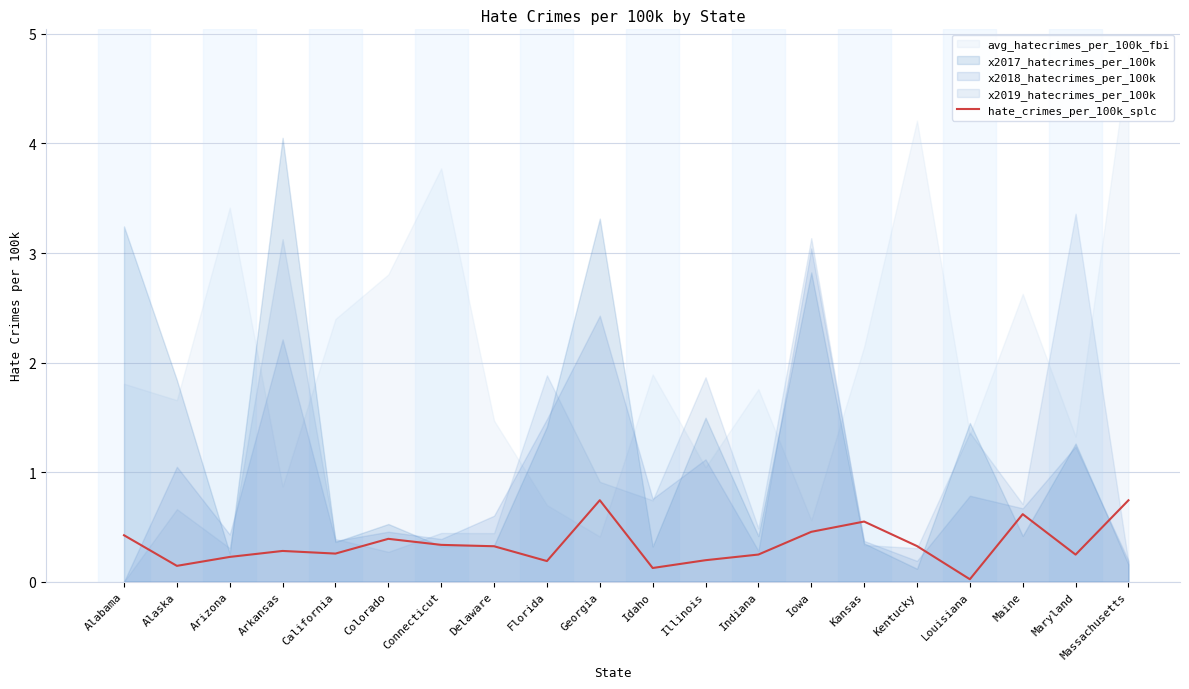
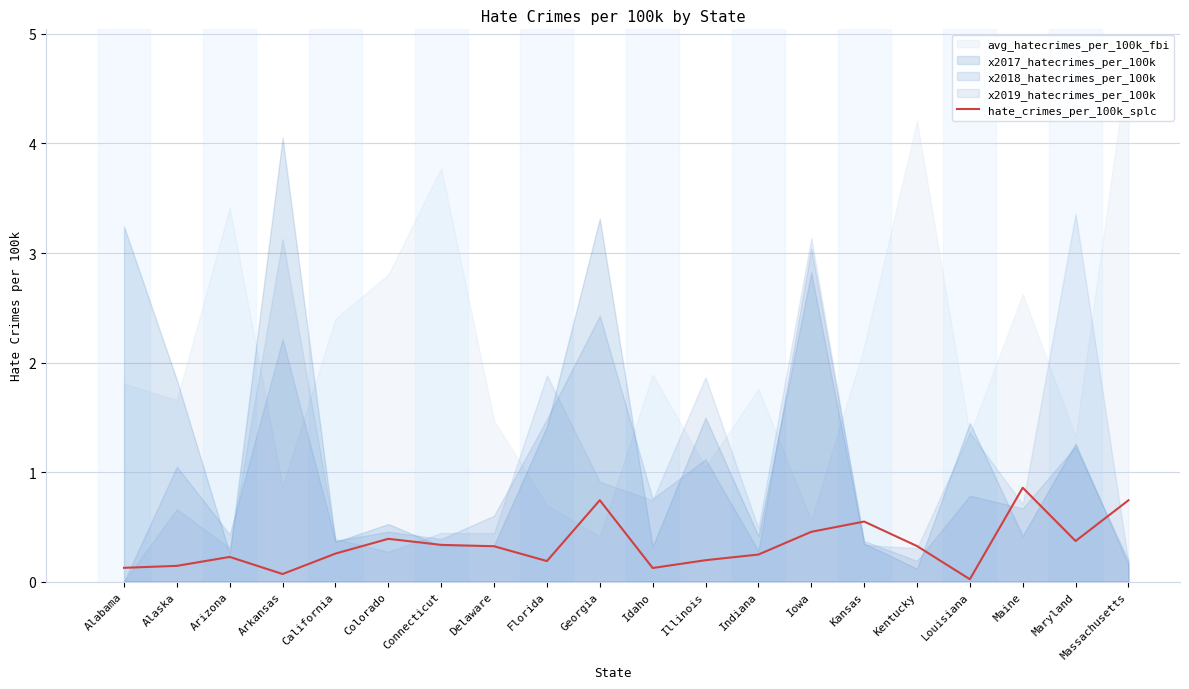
hate_crimes_per_100k_splc, Alabama: 0.42 -> 0.13
hate_crimes_per_100k_splc, Arkansas: 0.28 -> 0.07
hate_crimes_per_100k_splc, Maine: 0.62 -> 0.86
hate_crimes_per_100k_splc, Maryland: 0.25 -> 0.37
